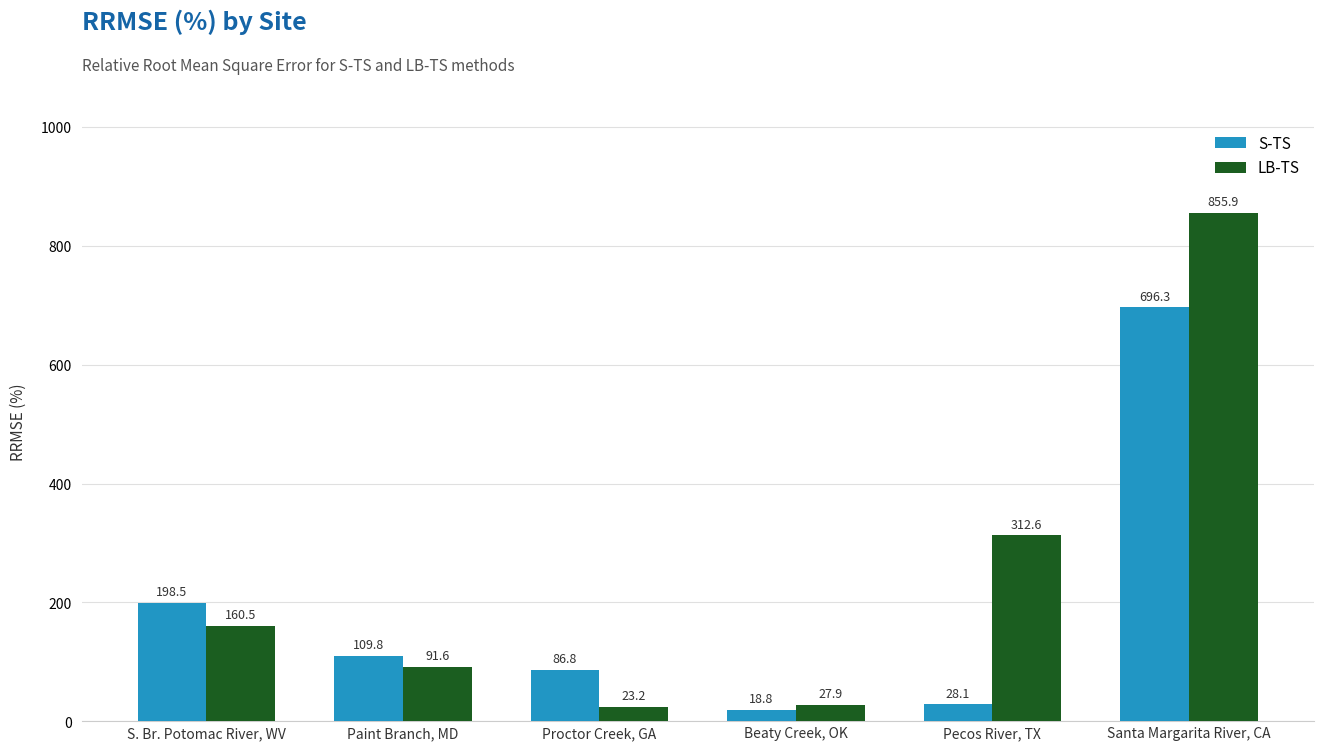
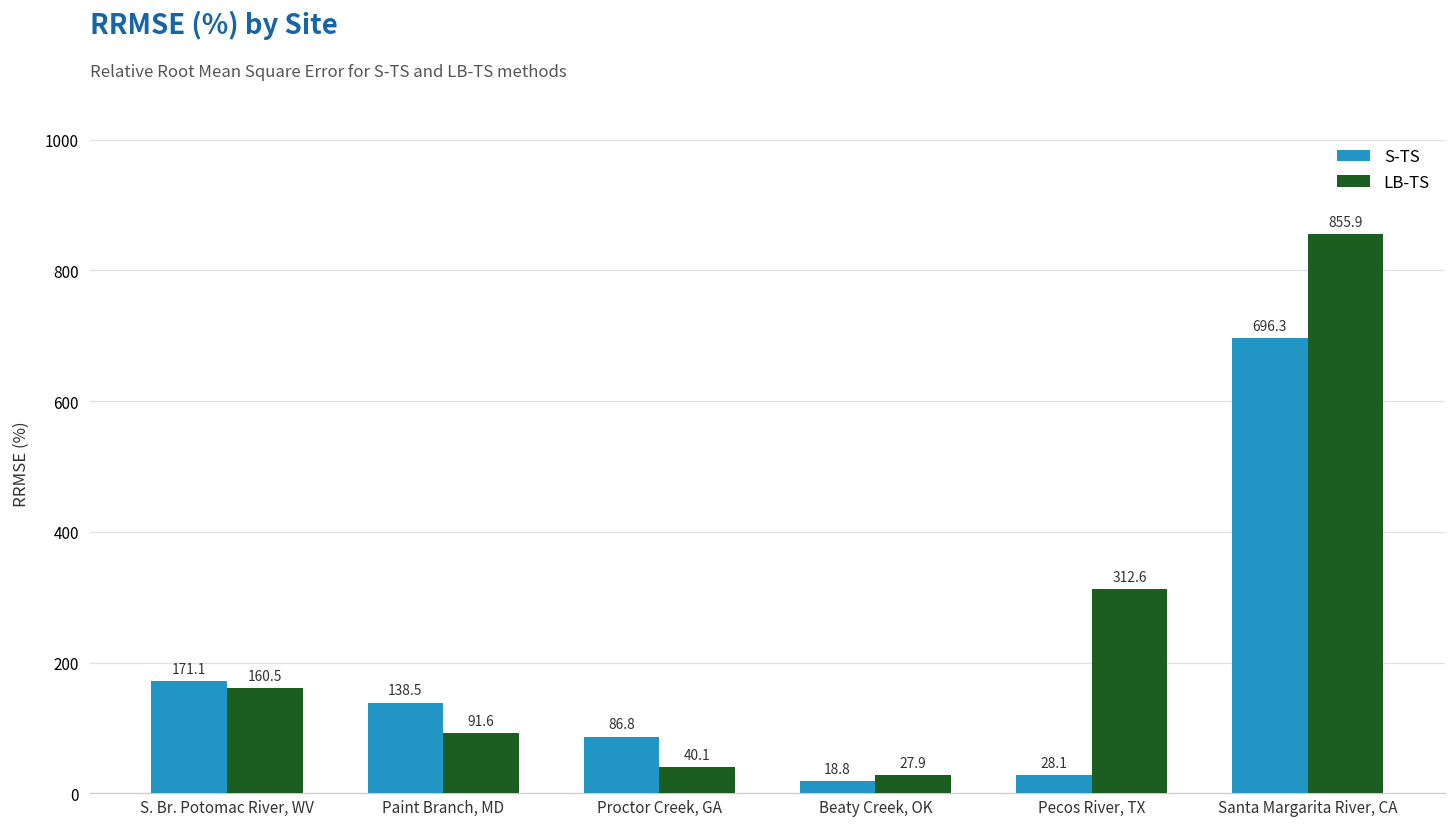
S-TS, S. Br. Potomac River, WV: 198.5 -> 171.1
S-TS, Paint Branch, MD: 109.8 -> 138.5
LB-TS, Proctor Creek, GA: 23.2 -> 40.1
